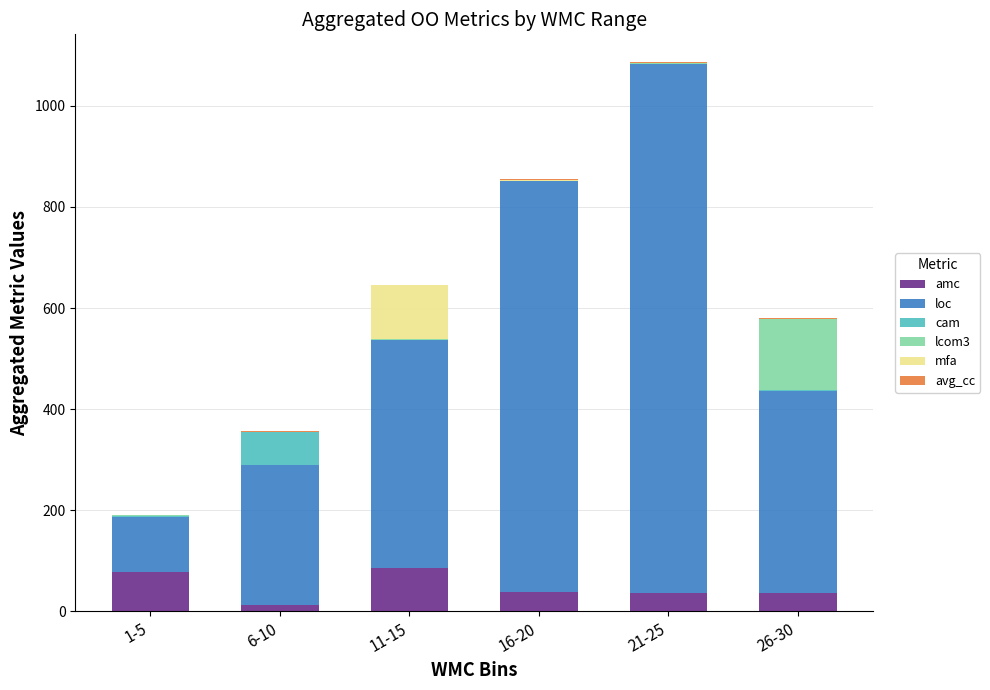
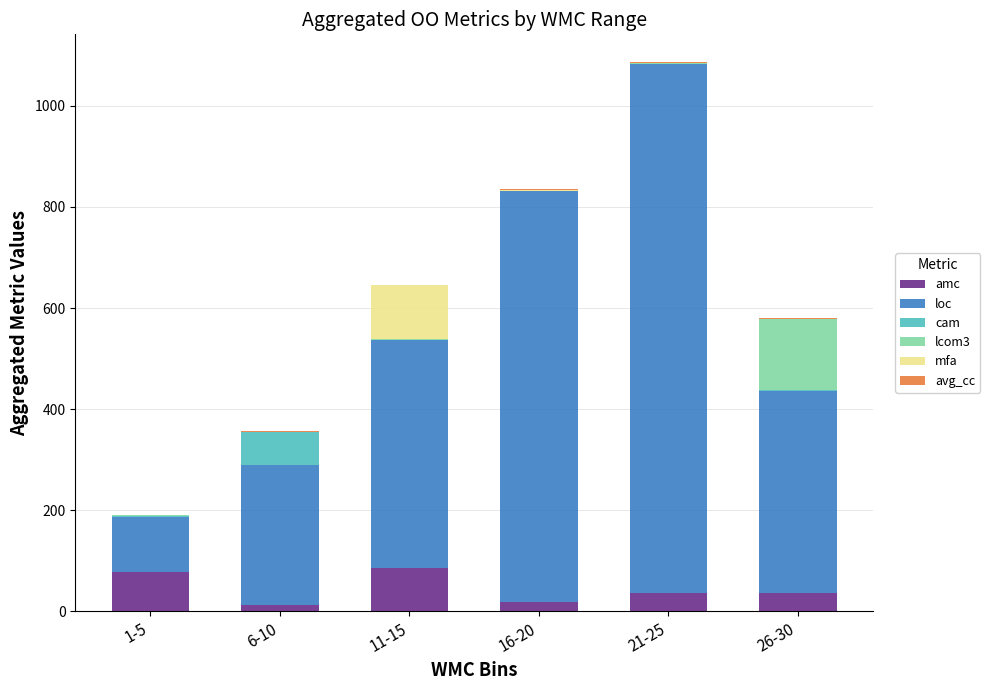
amc, 16-20: 40 -> 20
